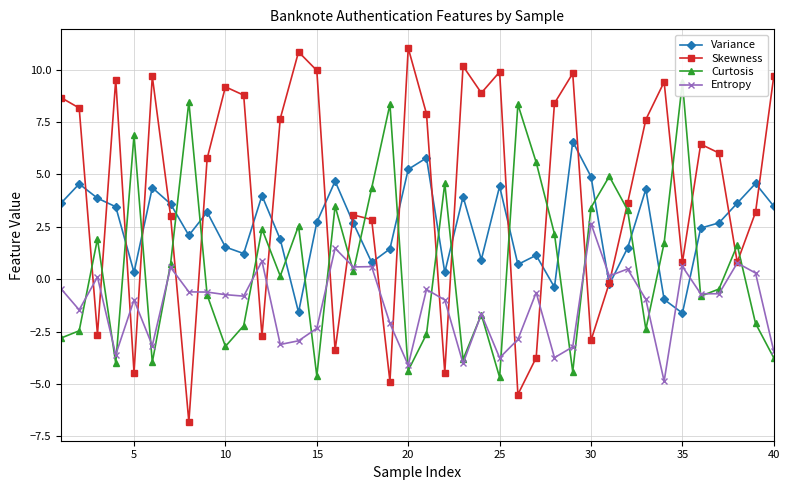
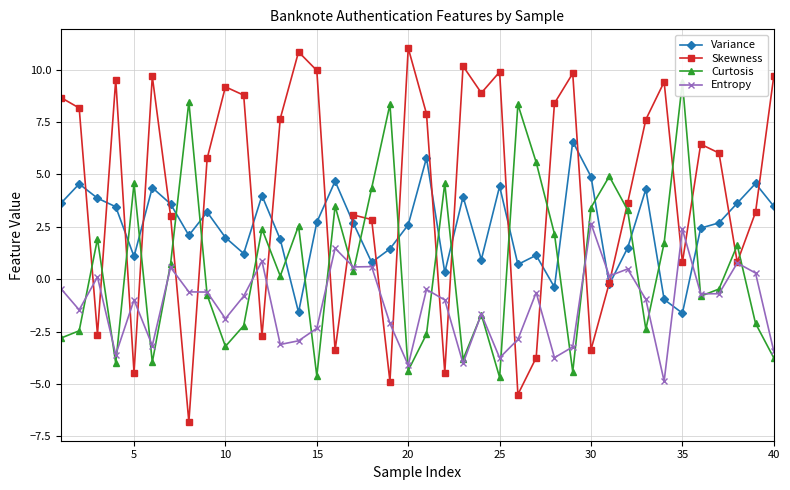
Variance, 5: 0.3 -> 1.1
Curtosis, 5: 6.9 -> 4.6
Variance, 10: 1.5 -> 2.0
Entropy, 10: -0.7 -> -1.9
Variance, 20: 5.2 -> 2.6
Skewness, 30: -2.9 -> -3.4
Entropy, 35: 0.6 -> 2.4
